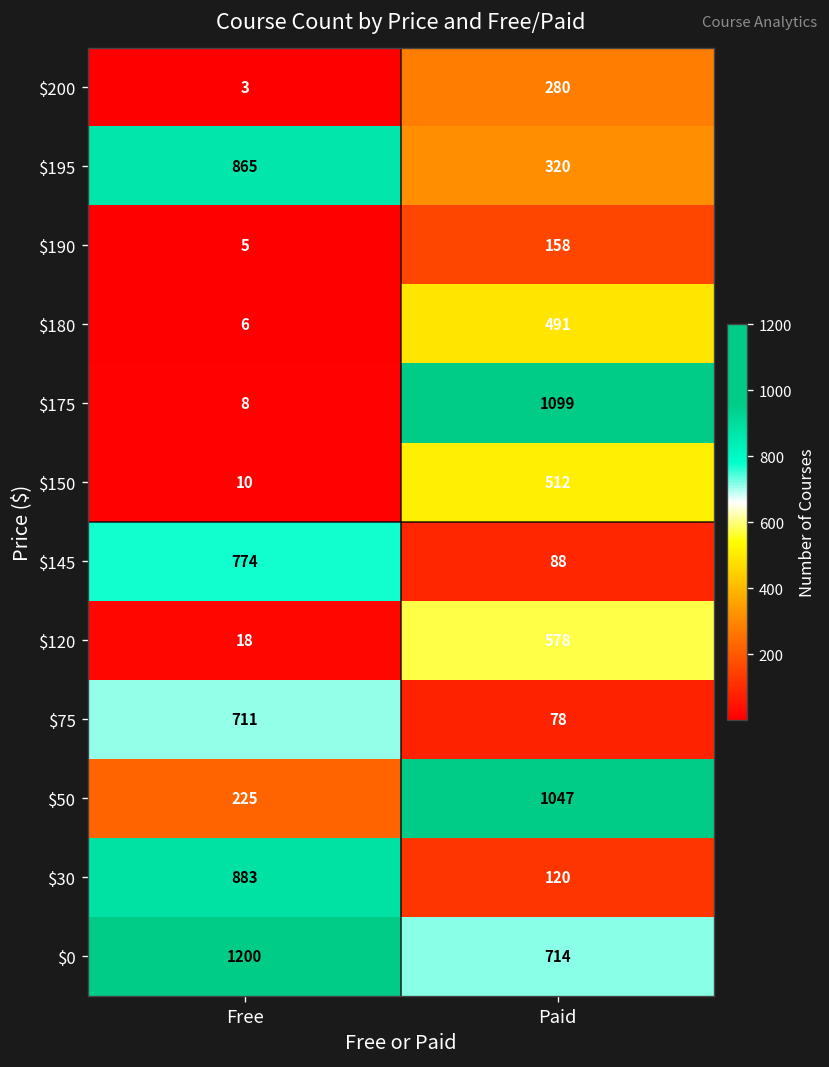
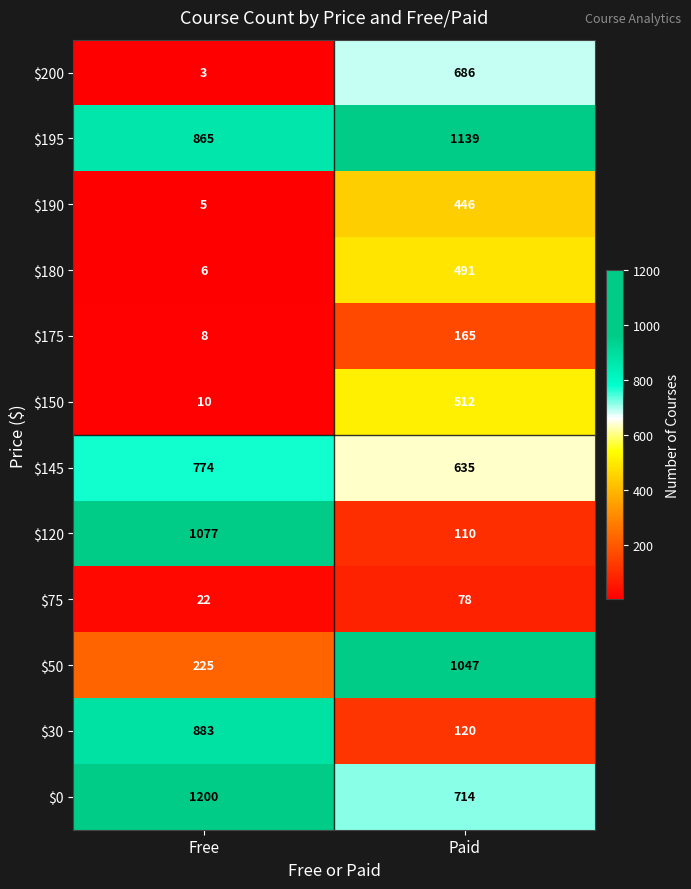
$200, Paid: 280 -> 686
$195, Paid: 320 -> 1139
$190, Paid: 158 -> 446
$175, Paid: 1099 -> 165
$145, Paid: 88 -> 635
$120, Free: 18 -> 1077
$120, Paid: 578 -> 110
$75, Free: 711 -> 22
